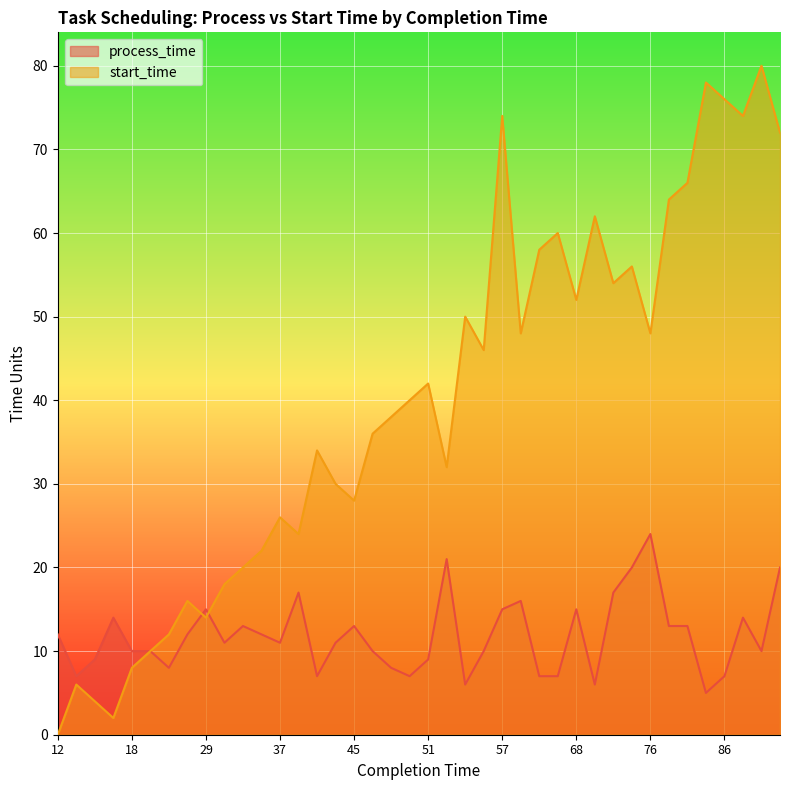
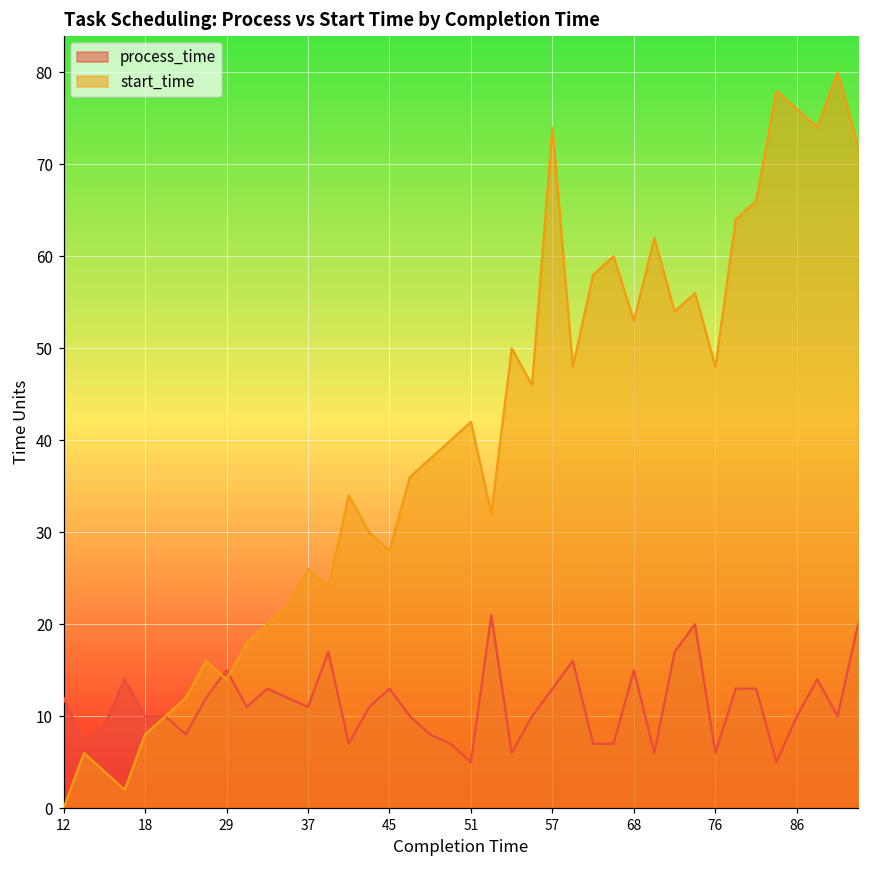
process_time, 51: 9 -> 5
process_time, 57: 15 -> 13
start_time, 68: 52 -> 53
process_time, 76: 24 -> 6
process_time, 86: 7 -> 10
